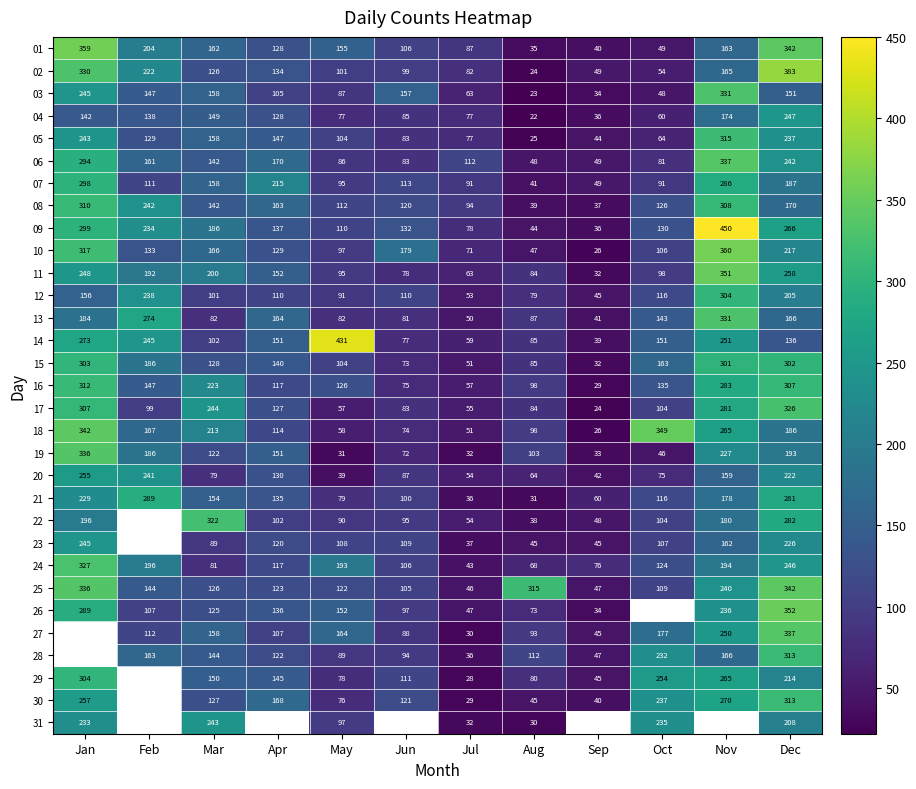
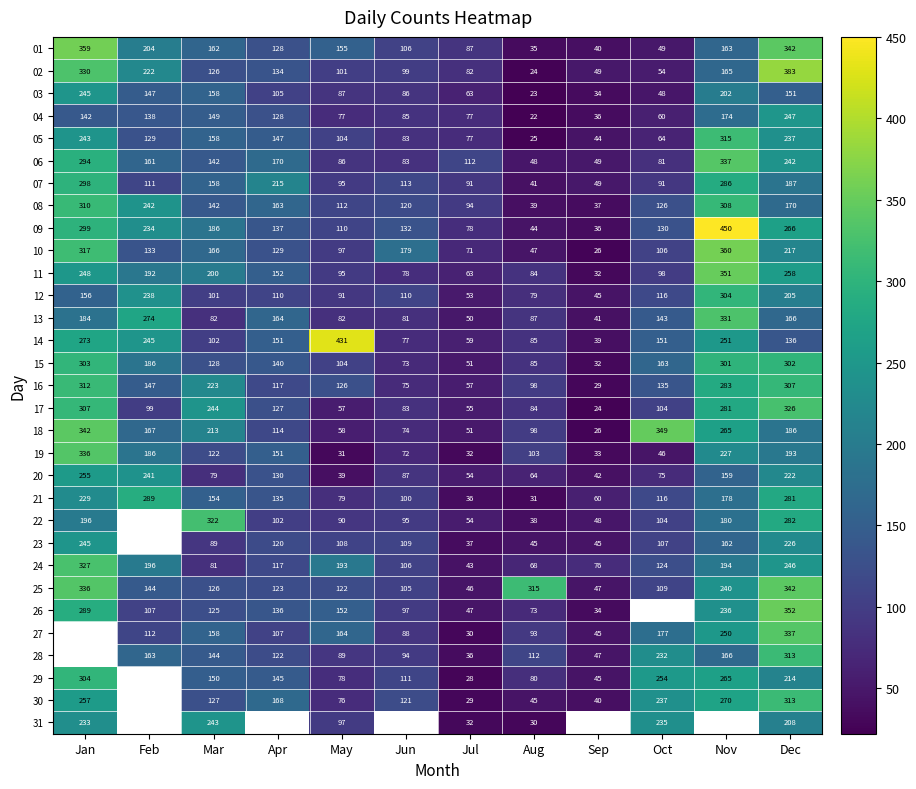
03, Jun: 157 -> 86
03, Nov: 331 -> 202
